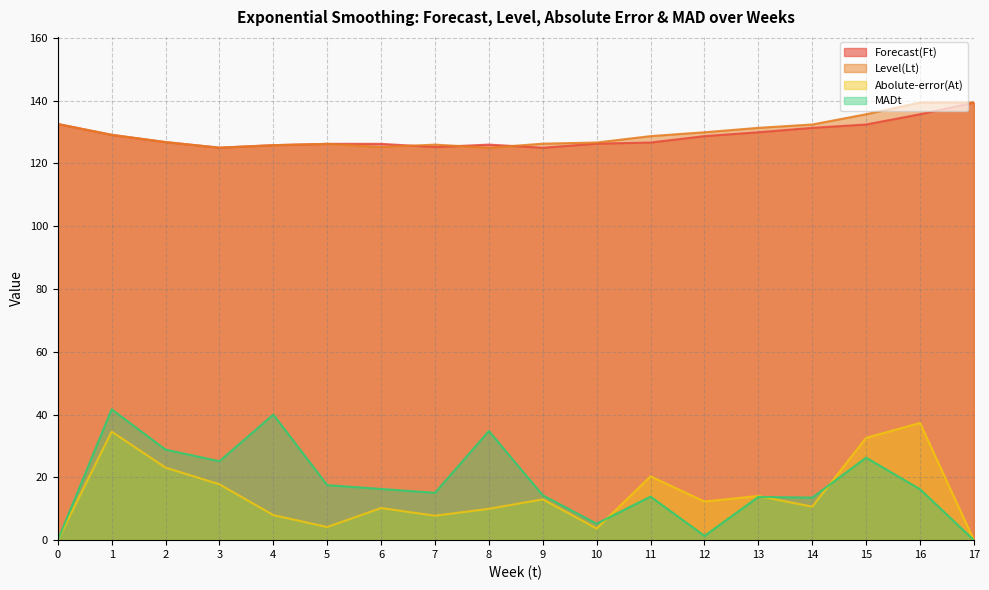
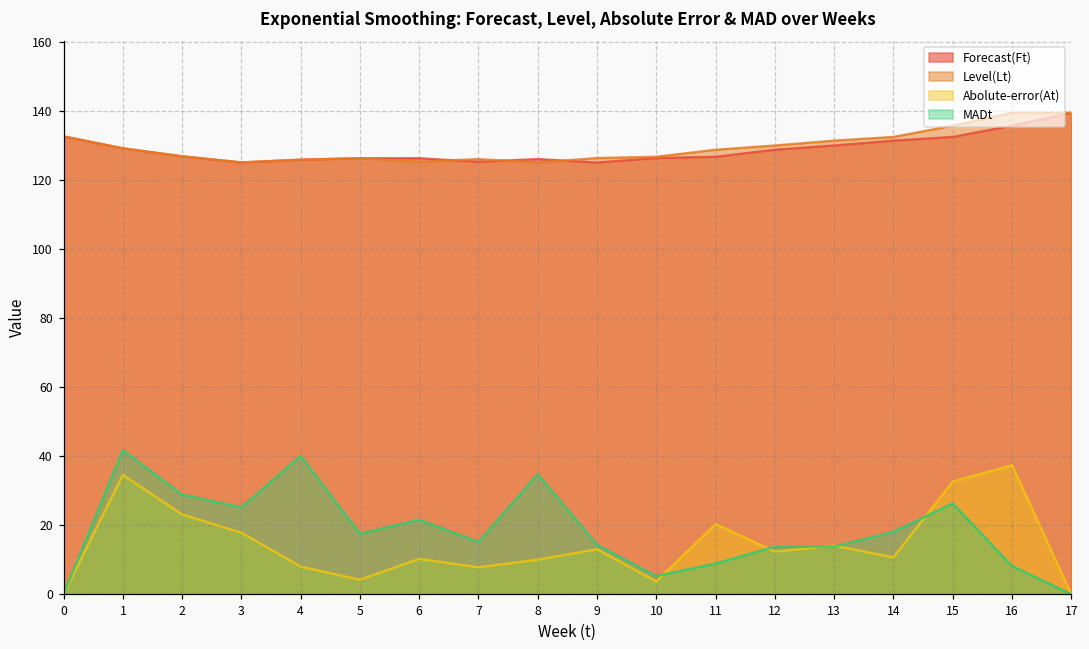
MADt, 6: 16 -> 22
MADt, 11: 14 -> 9
MADt, 12: 1 -> 14
MADt, 14: 14 -> 18
MADt, 16: 16 -> 8
